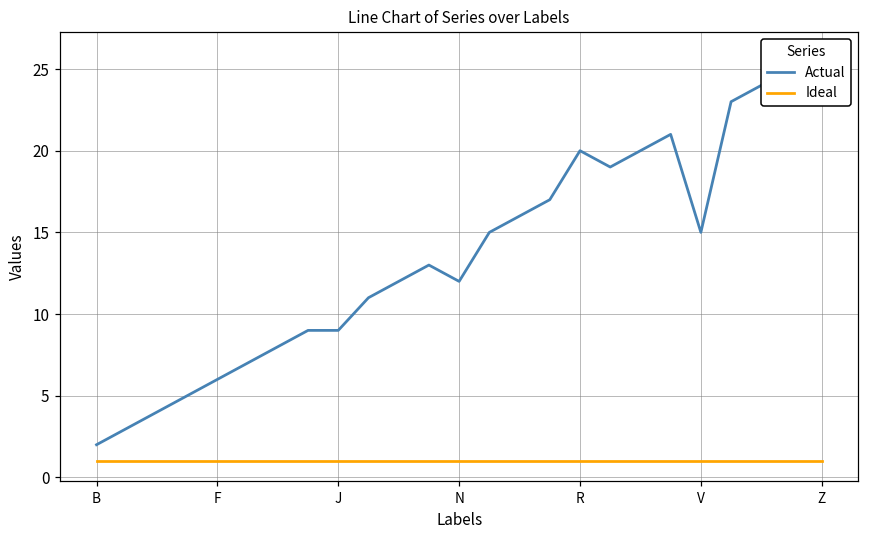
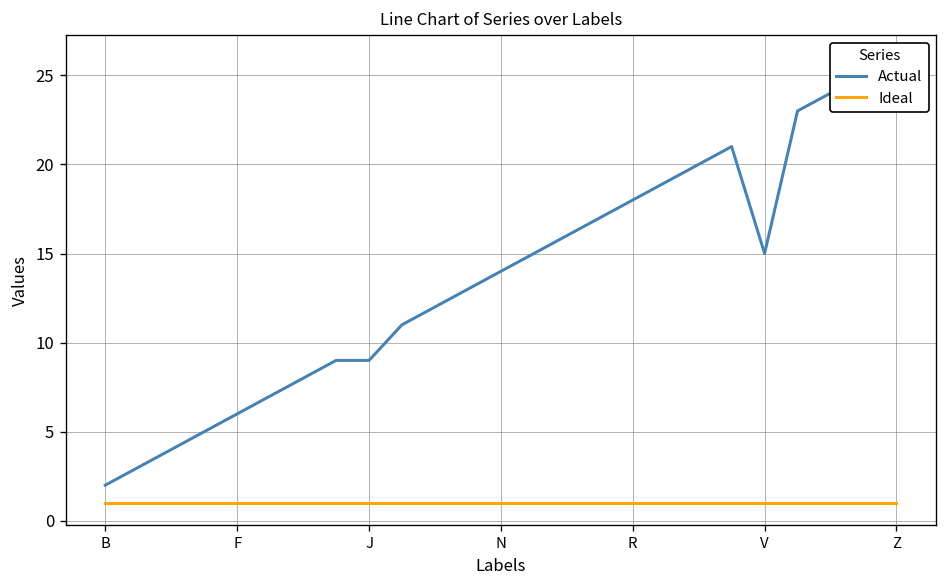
Actual, N: 12 -> 14
Actual, R: 20 -> 18
